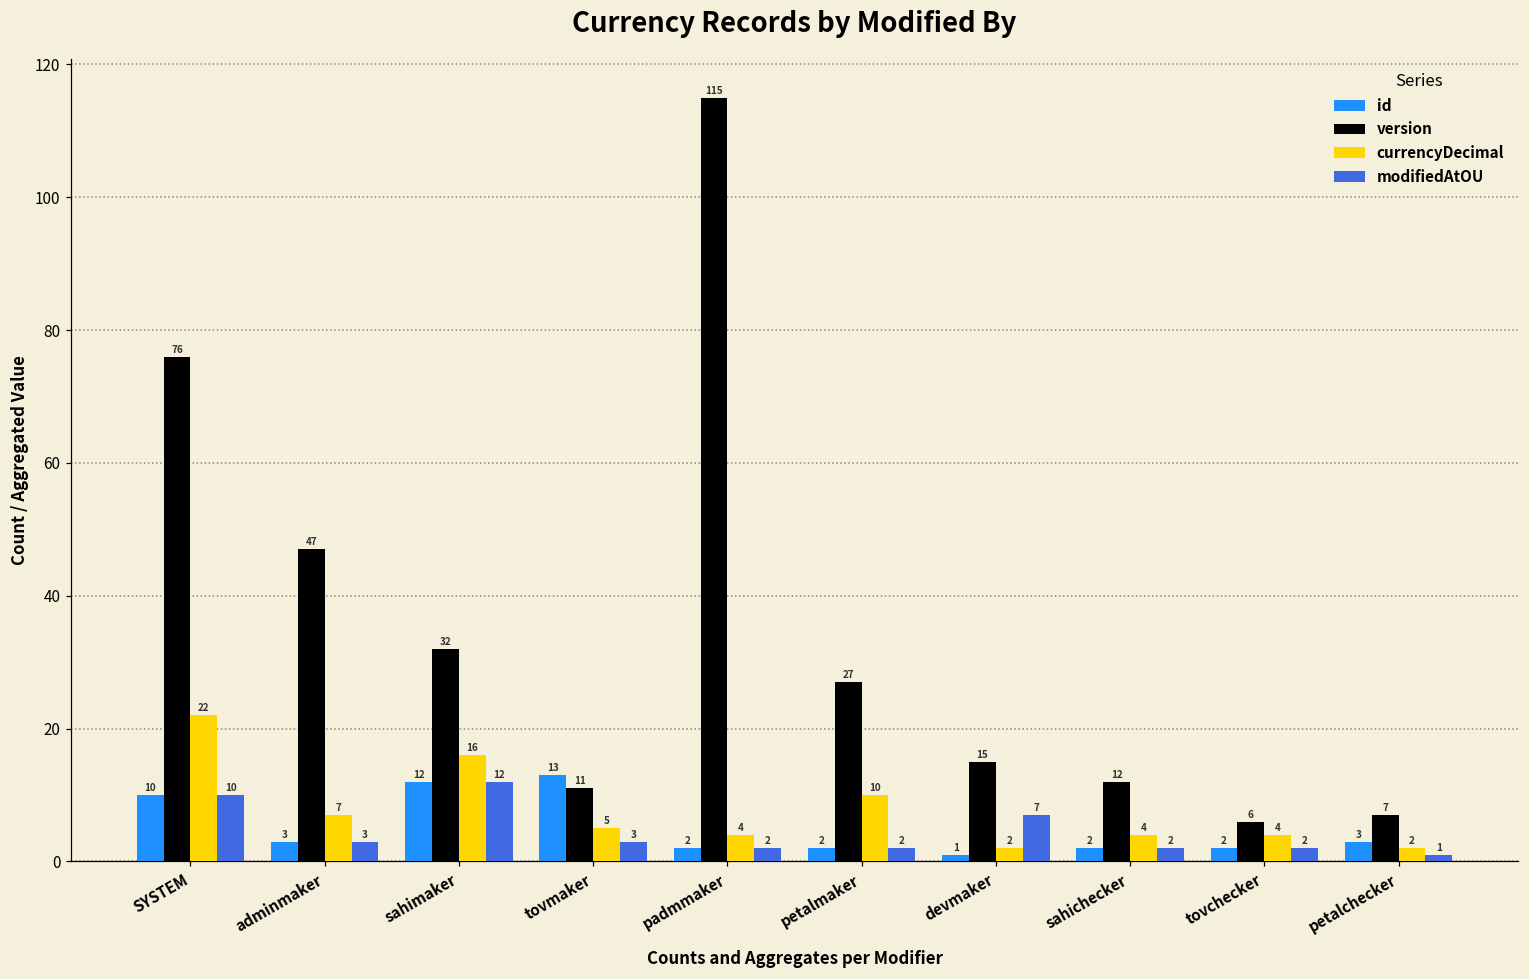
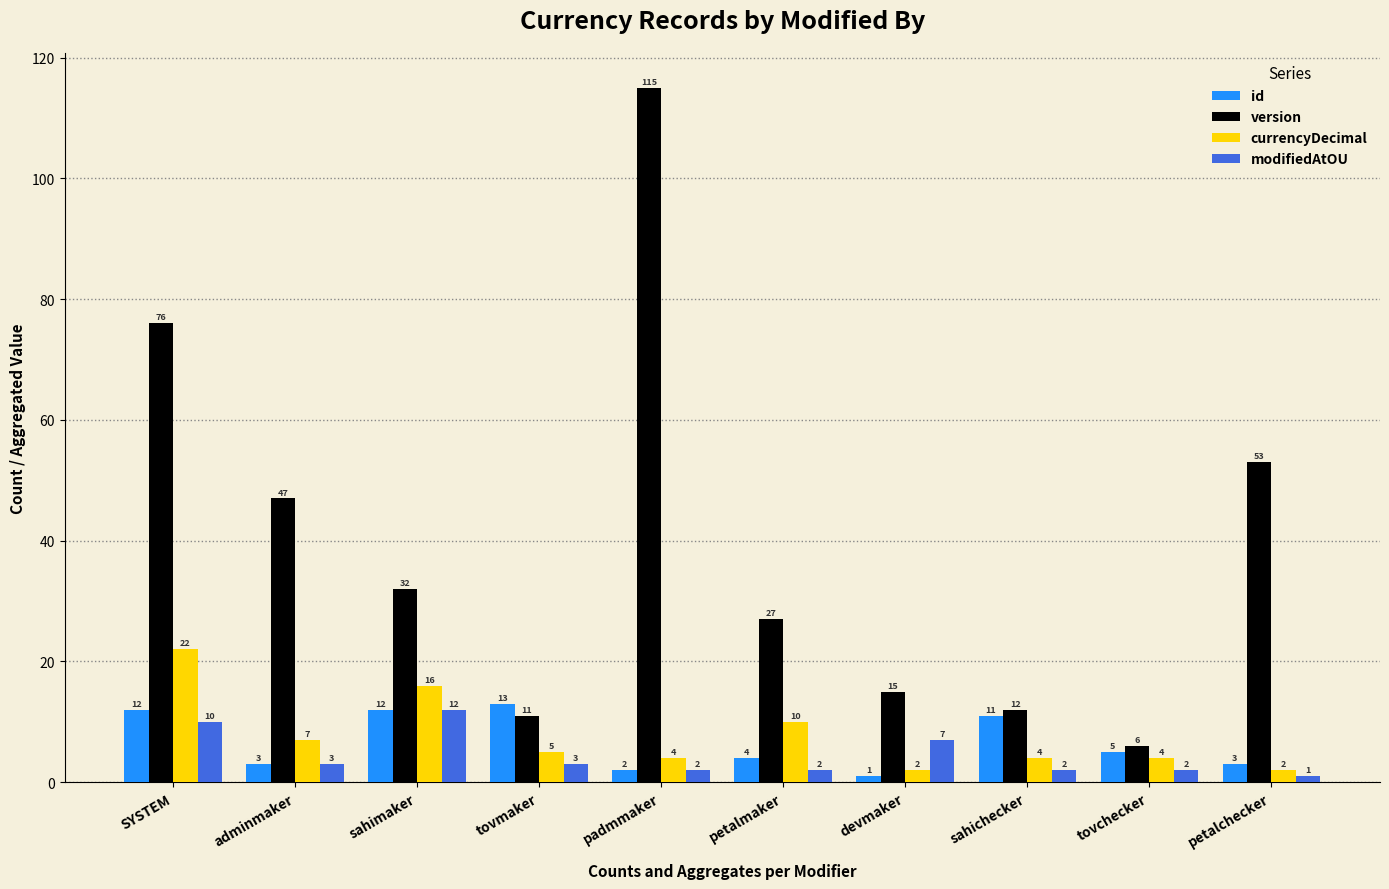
id, SYSTEM: 10 -> 12
id, petalmaker: 2 -> 4
id, sahichecker: 2 -> 11
id, tovchecker: 2 -> 5
version, petalchecker: 7 -> 53
